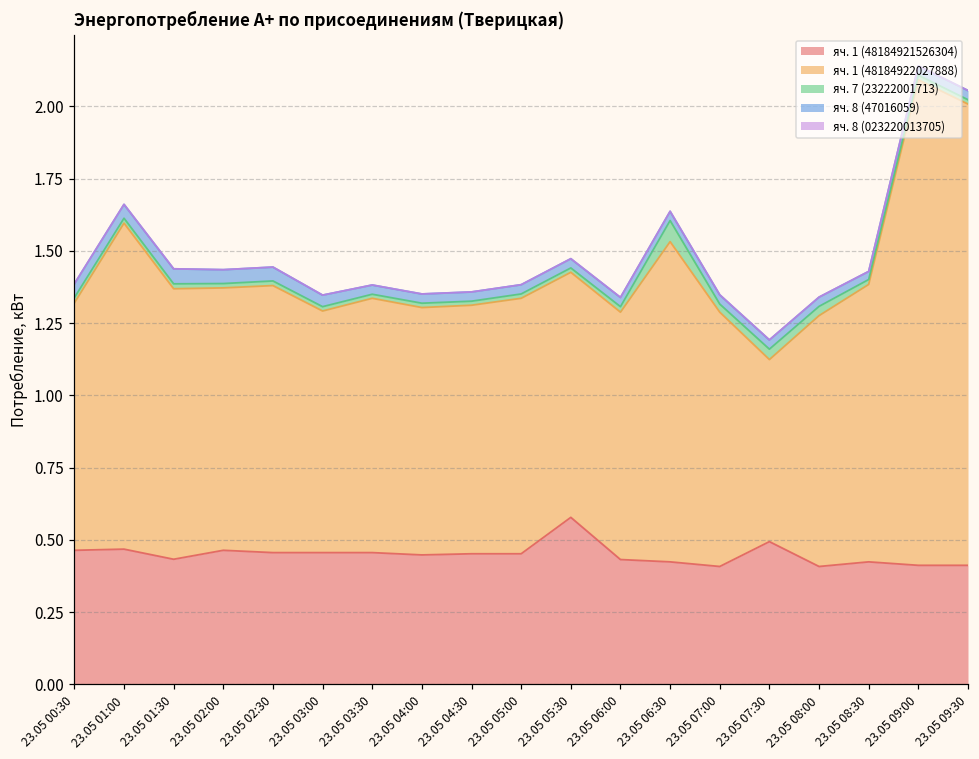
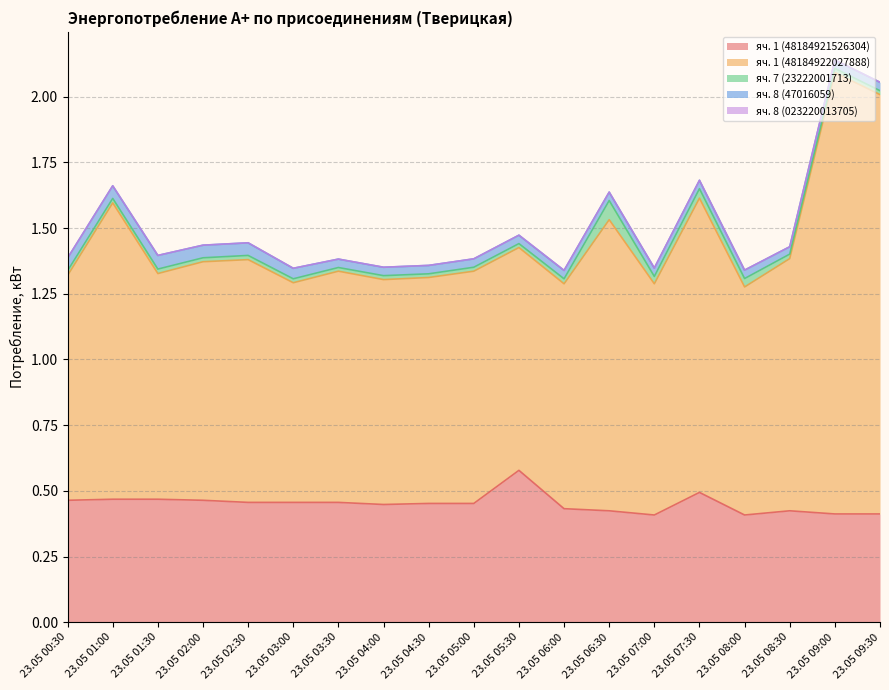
яч. 1 (48184921526304), 23.05 01:30: 0.43 -> 0.47
яч. 1 (48184922027888), 23.05 01:30: 0.94 -> 0.86
яч. 1 (48184922027888), 23.05 07:30: 0.63 -> 1.12
